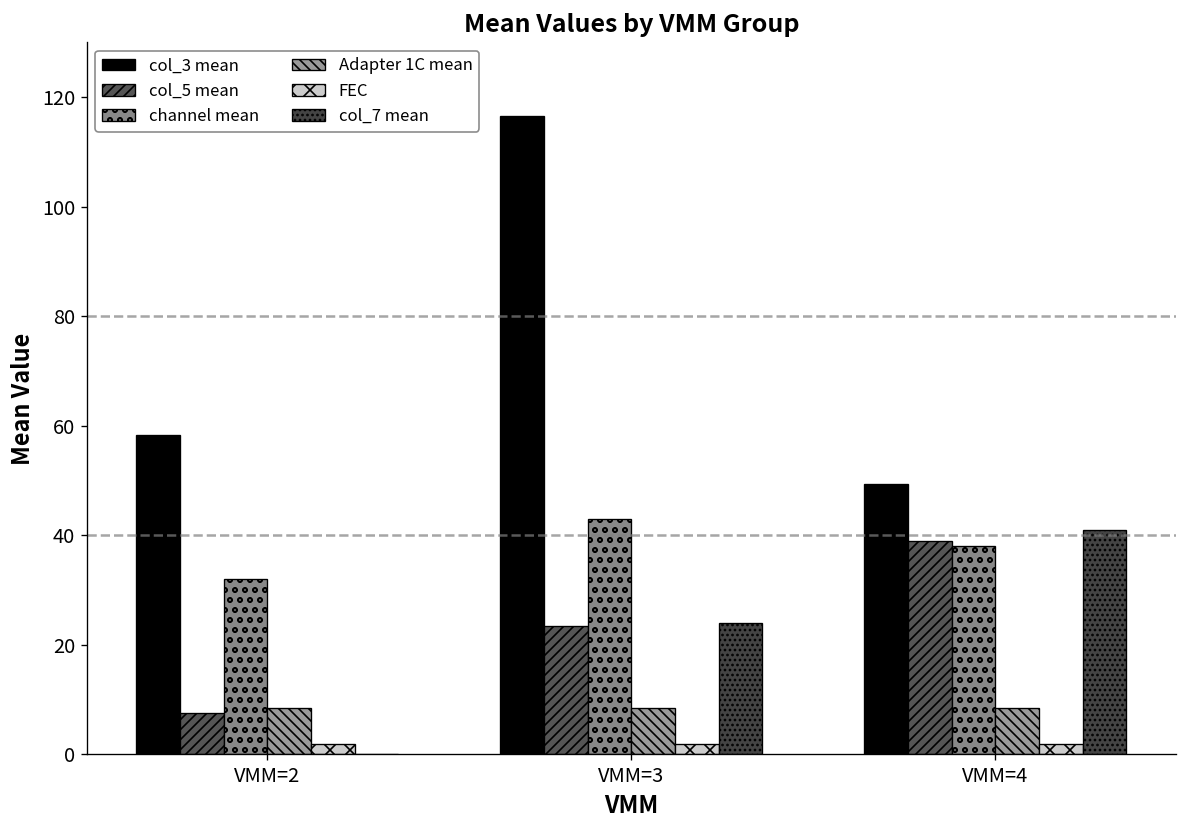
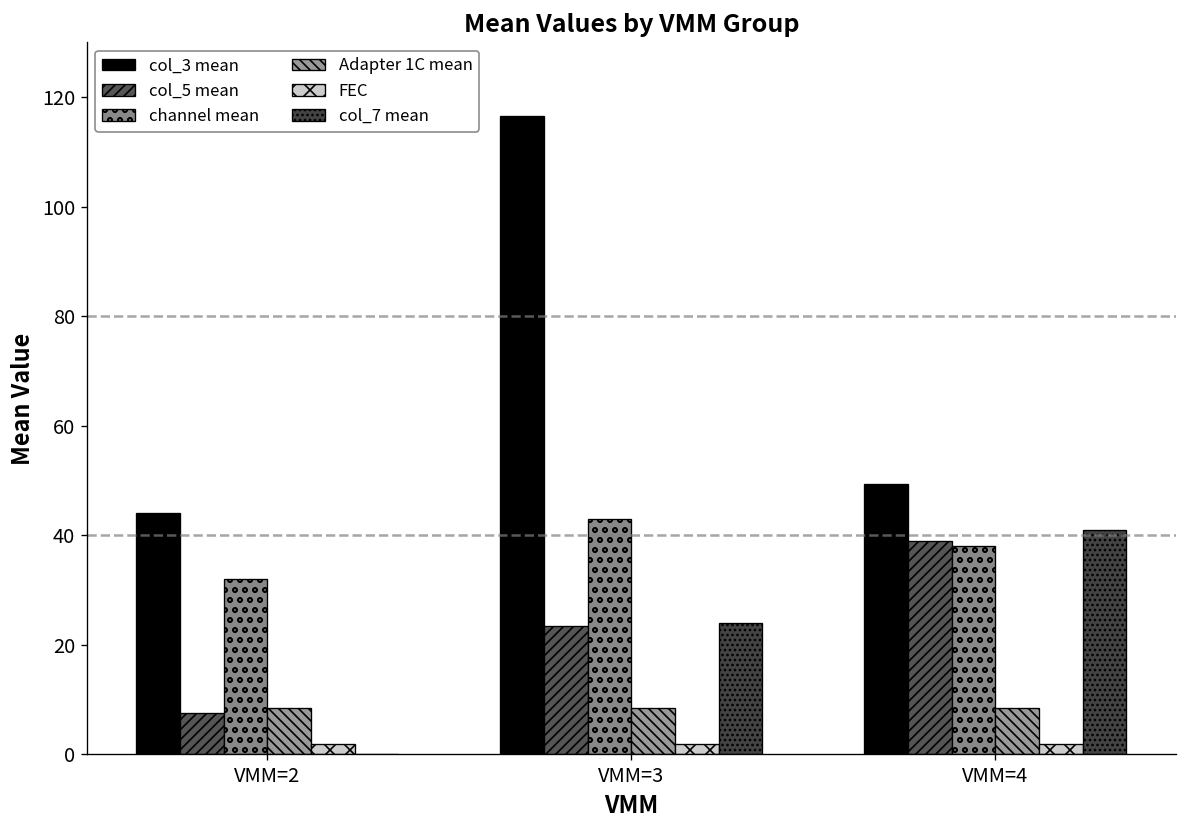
col_3 mean, VMM=2: 58 -> 44
